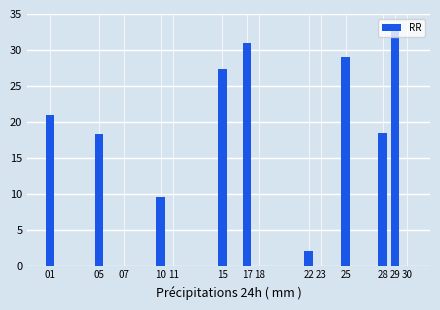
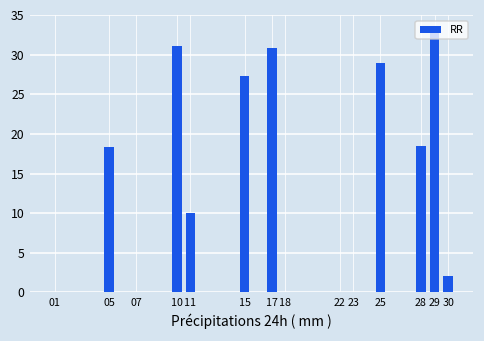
01: 21 -> 0
10: 10 -> 31
11: 0 -> 10
22: 2 -> 0
30: 0 -> 2
